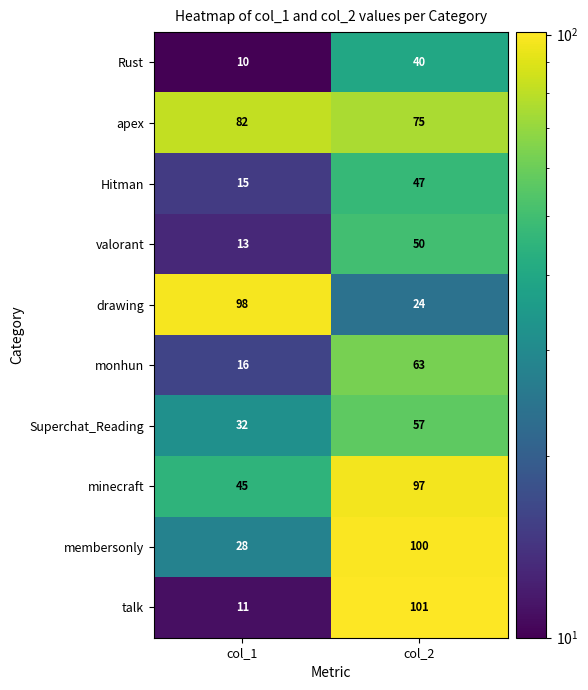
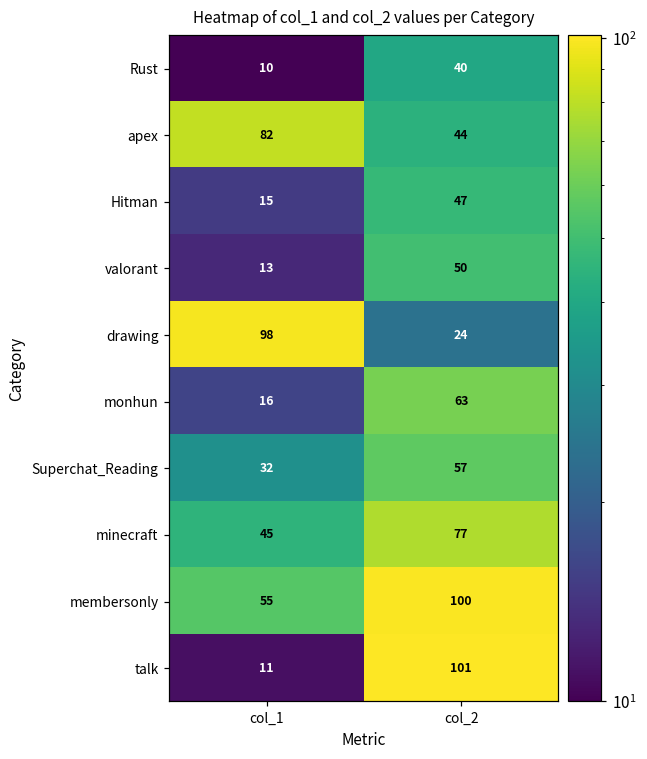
apex, col_2: 75 -> 44
minecraft, col_2: 97 -> 77
membersonly, col_1: 28 -> 55
